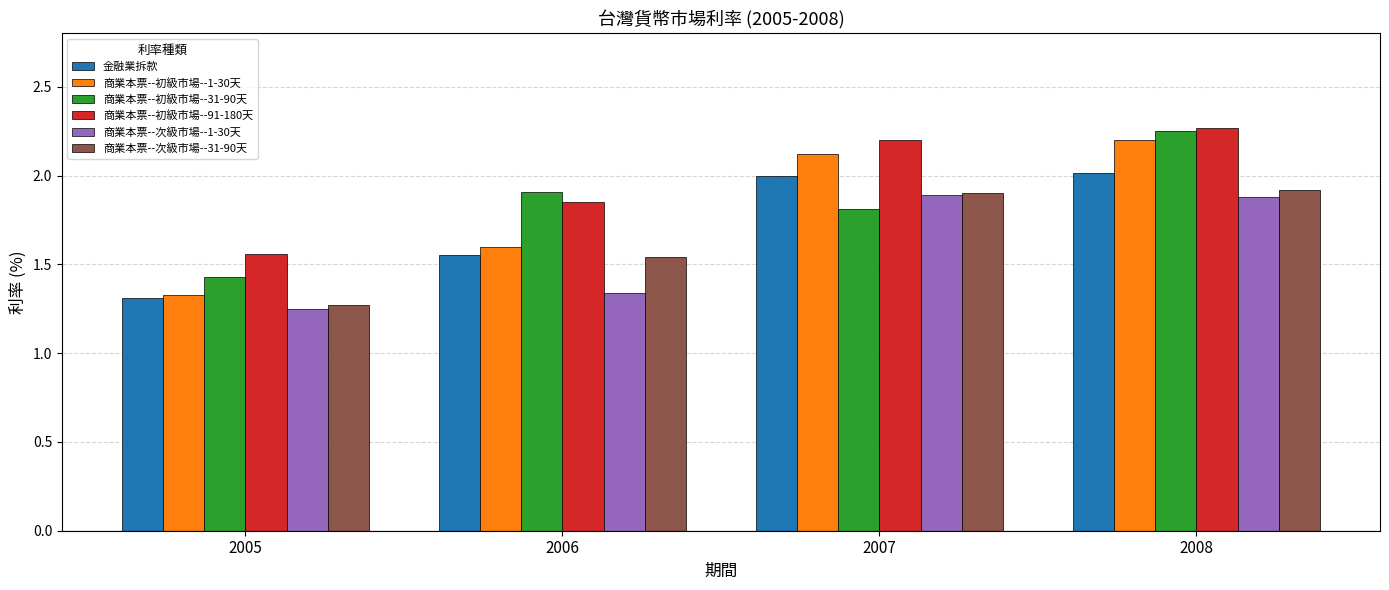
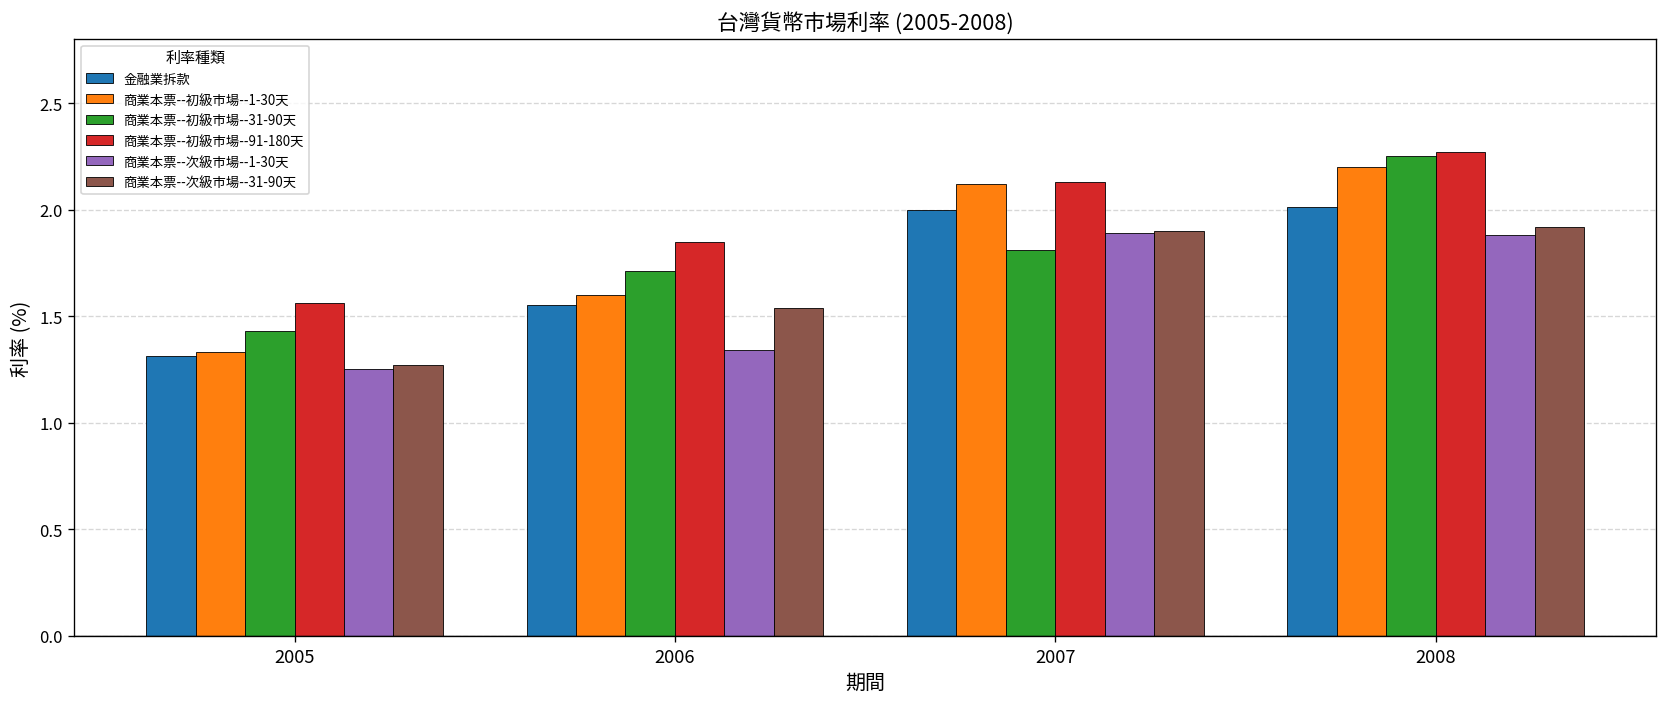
商業本票--初級市場--31-90天, 2006: 1.91 -> 1.71
商業本票--初級市場--91-180天, 2007: 2.20 -> 2.13
